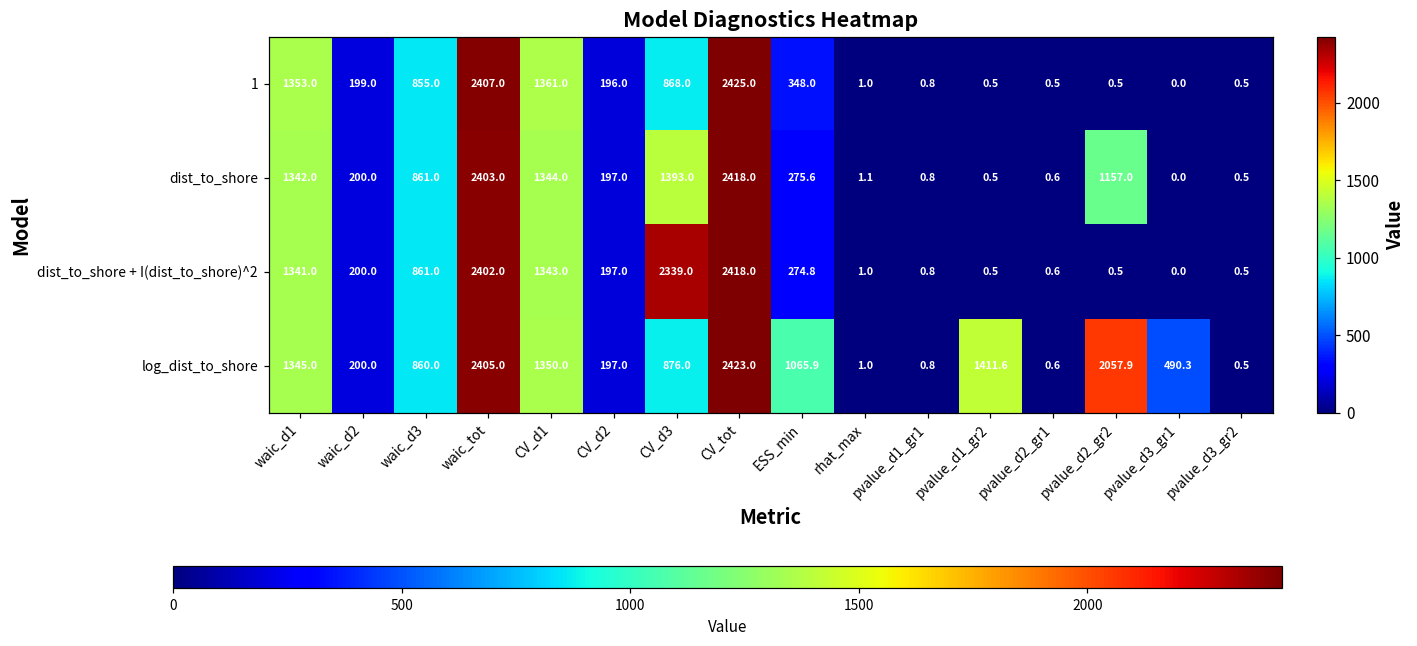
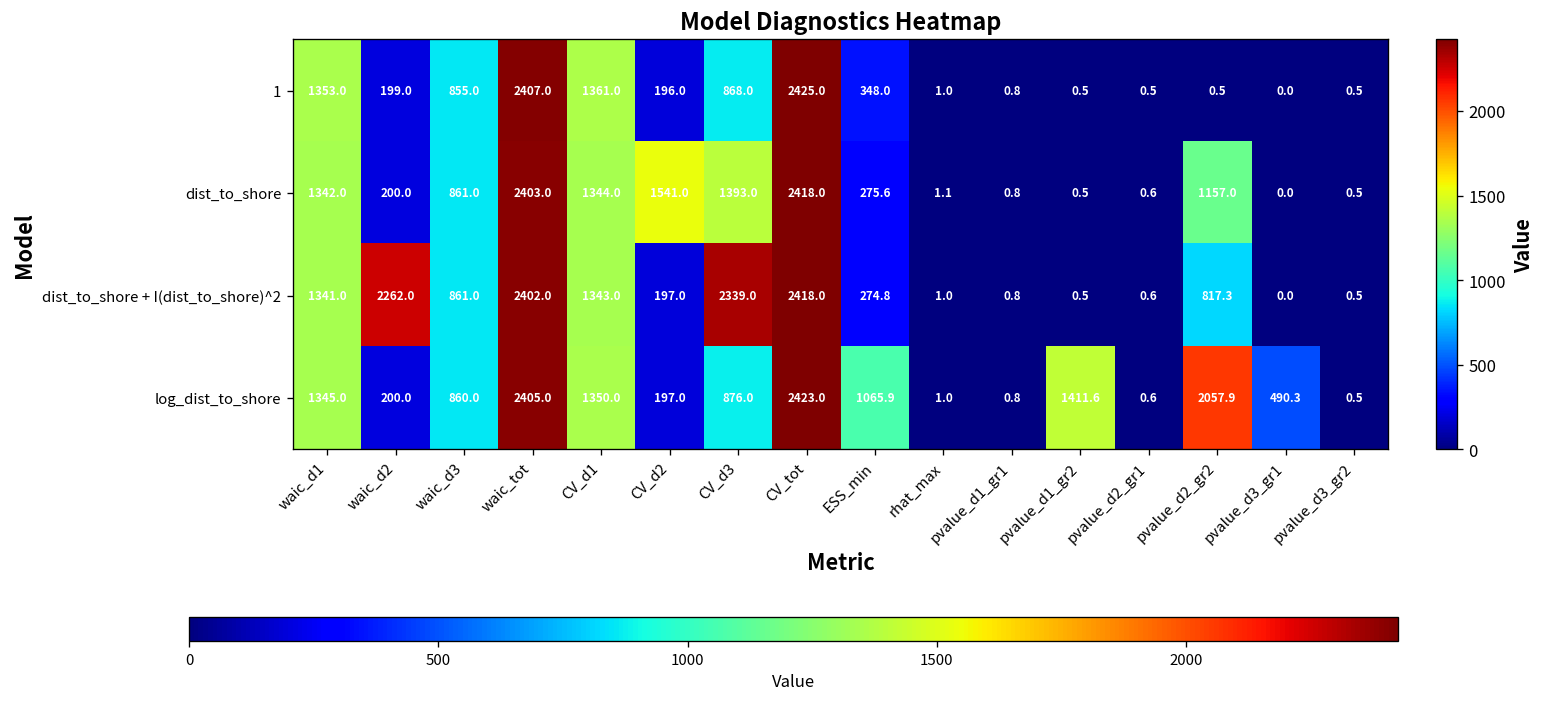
dist_to_shore, CV_d2: 197.0 -> 1541.0
dist_to_shore + I(dist_to_shore)^2, waic_d2: 200.0 -> 2262.0
dist_to_shore + I(dist_to_shore)^2, pvalue_d2_gr2: 0.5 -> 817.3
